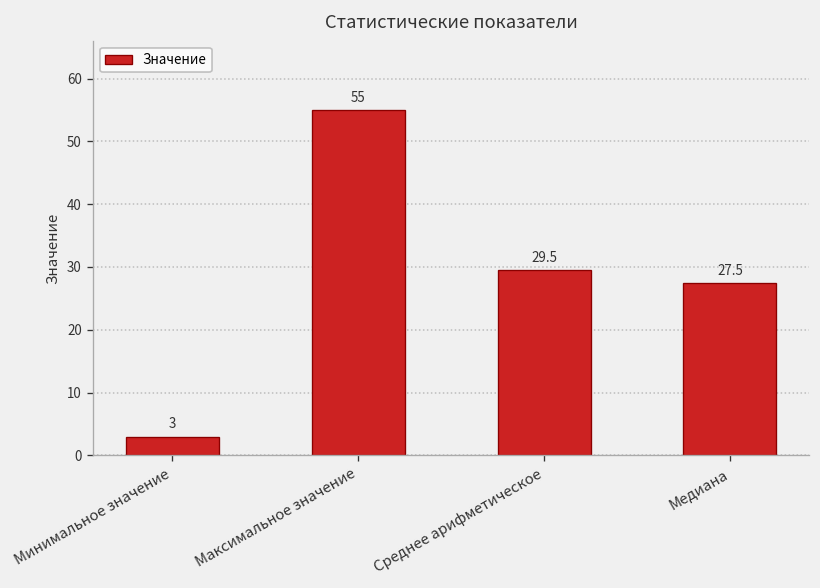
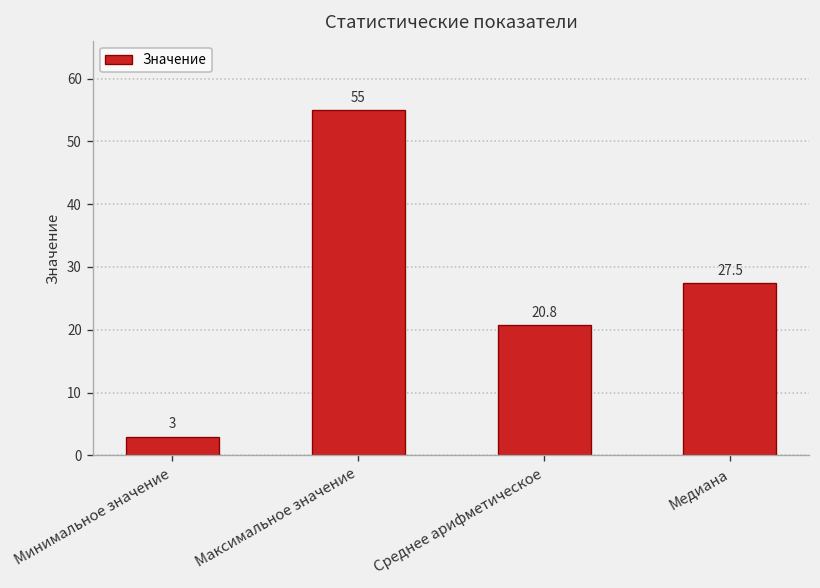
Среднее арифметическое: 29.5 -> 20.8
